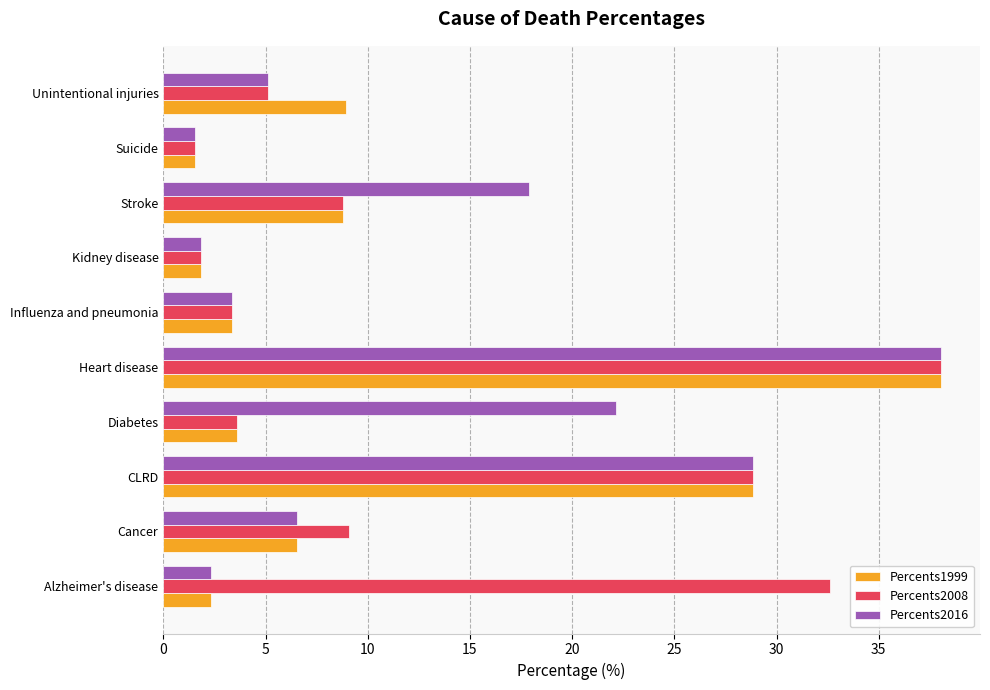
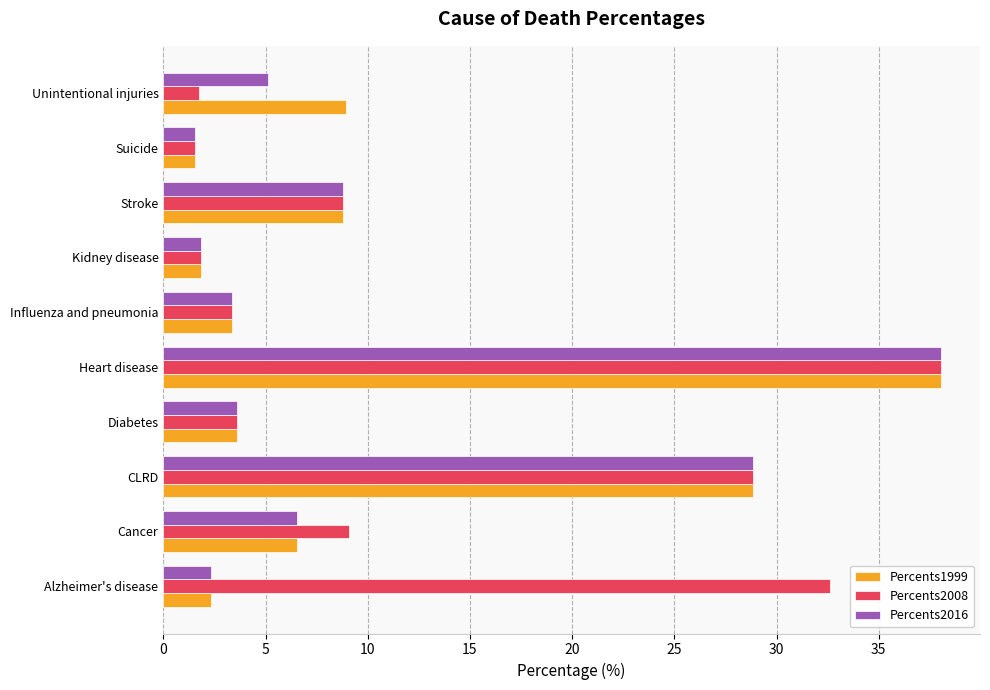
Percents2008, Unintentional injuries: 5.1 -> 1.7
Percents2016, Stroke: 17.9 -> 8.8
Percents2016, Diabetes: 22.1 -> 3.6
